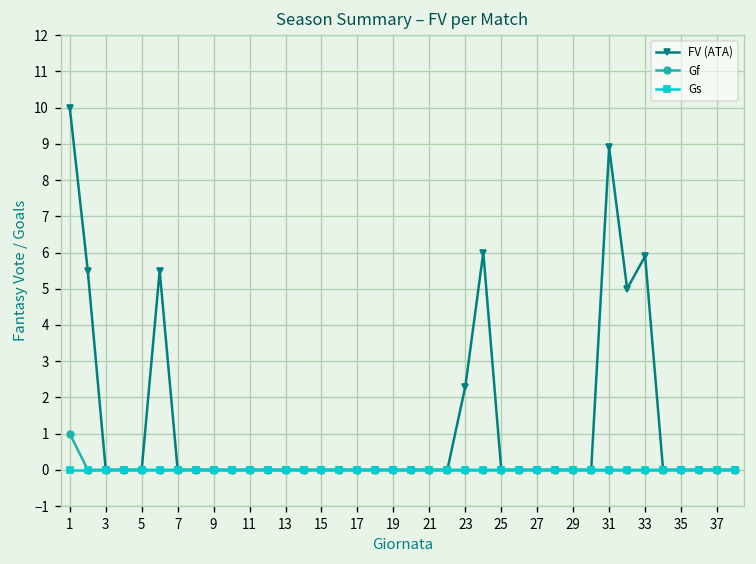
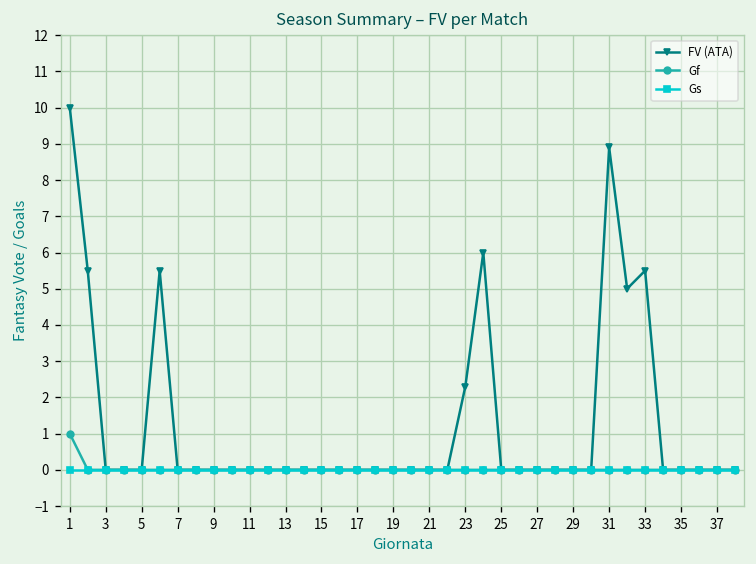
FV (ATA), 33: 5.9 -> 5.5
